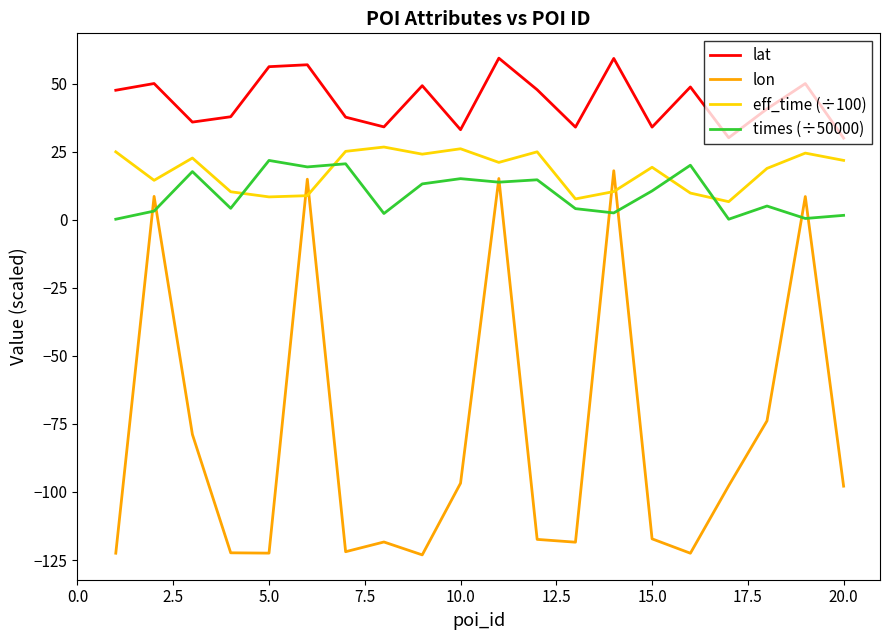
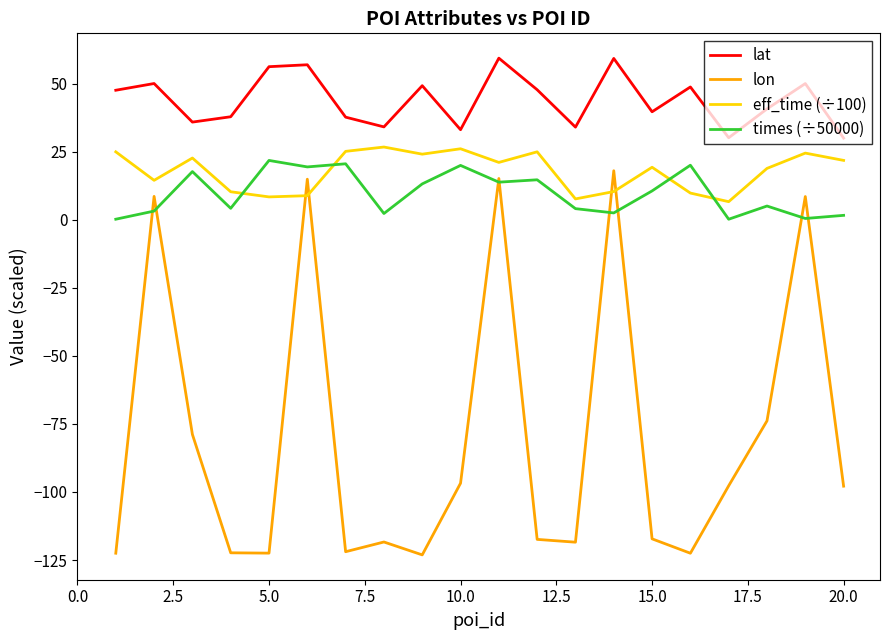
times (÷50000), 10.0: 15 -> 20
lat, 15.0: 34 -> 40
